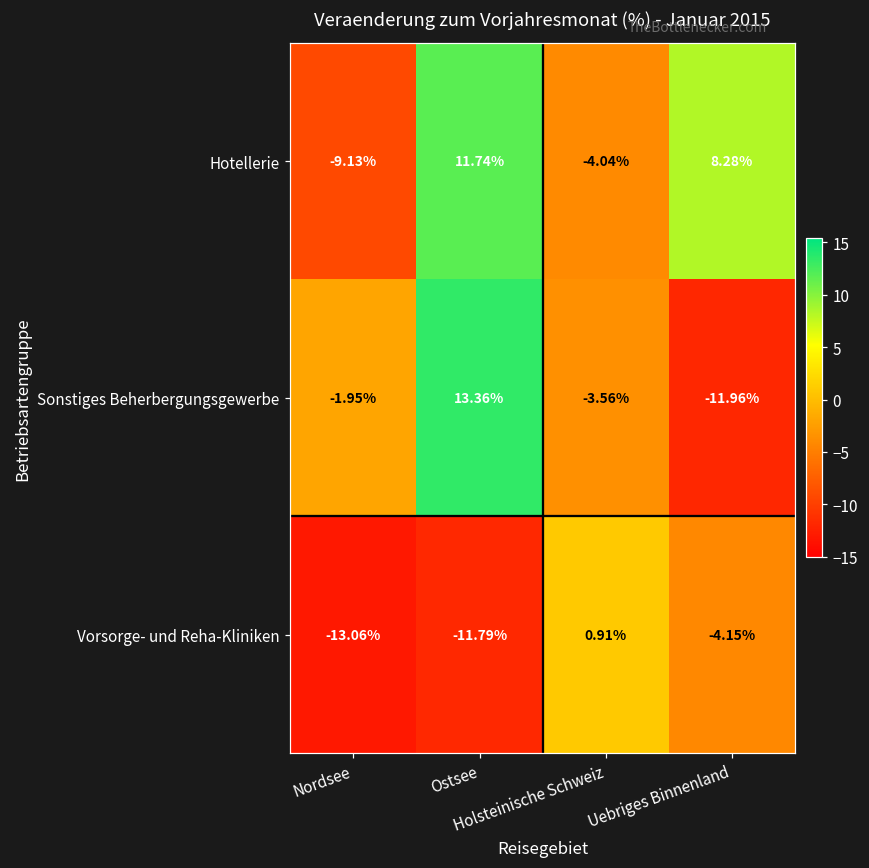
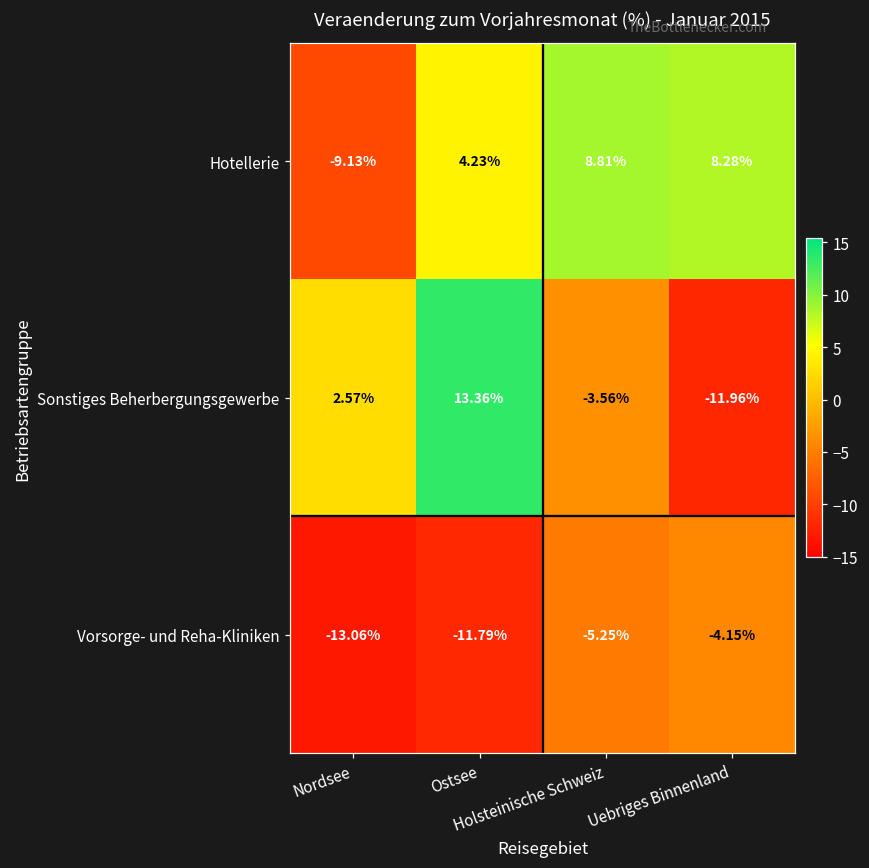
Hotellerie, Ostsee: 11.74% -> 4.23%
Hotellerie, Holsteinische Schweiz: -4.04% -> 8.81%
Sonstiges Beherbergungsgewerbe, Nordsee: -1.95% -> 2.57%
Vorsorge- und Reha-Kliniken, Holsteinische Schweiz: 0.91% -> -5.25%
